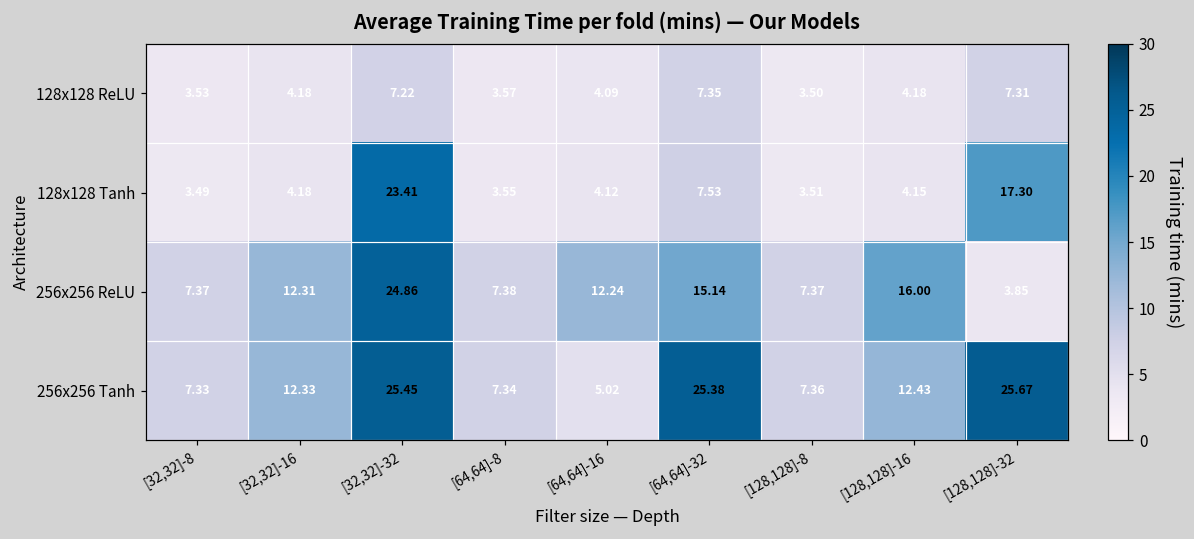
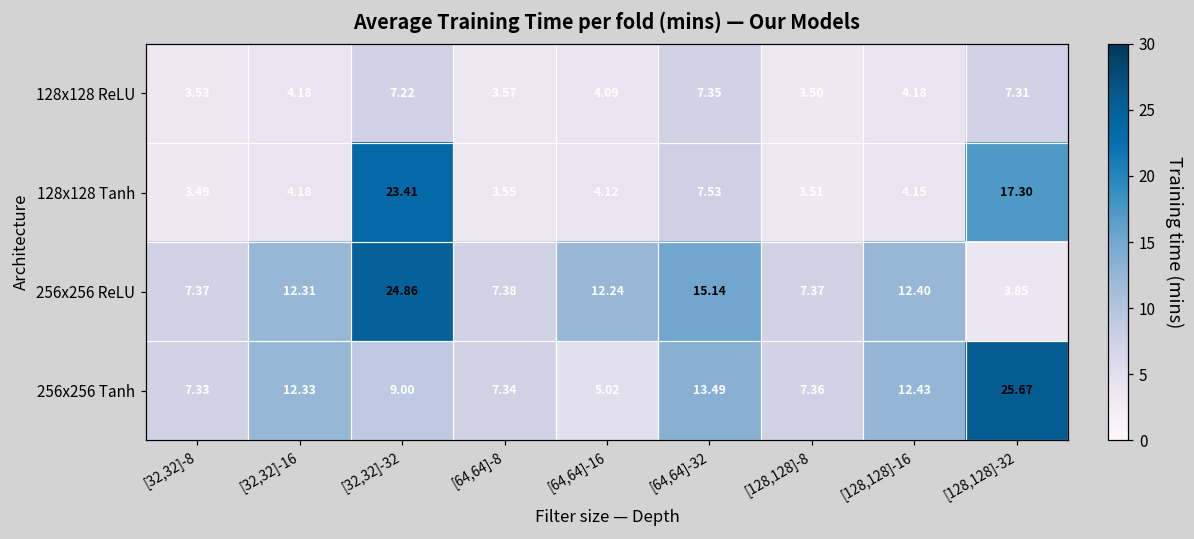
256x256 ReLU, [128,128]-16: 16.00 -> 12.40
256x256 Tanh, [32,32]-32: 25.45 -> 9.00
256x256 Tanh, [64,64]-32: 25.38 -> 13.49
